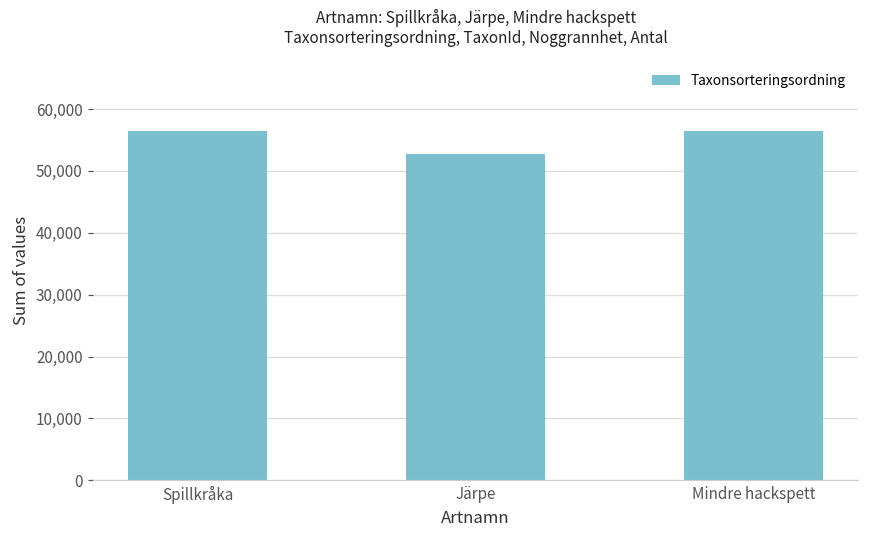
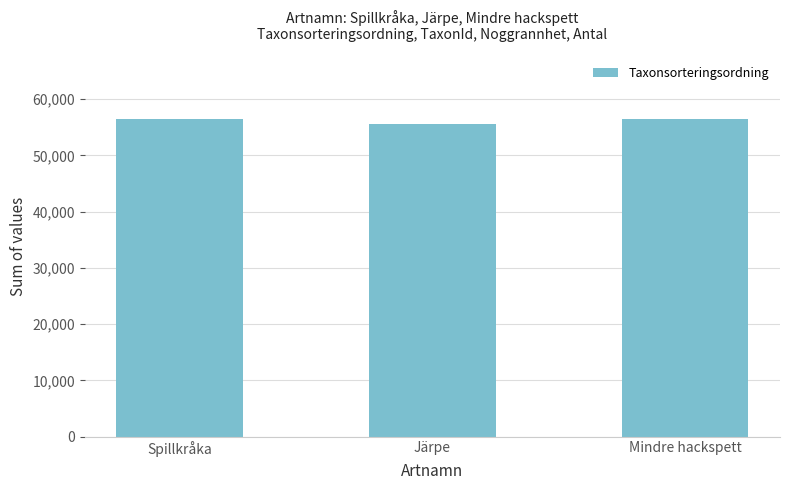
Järpe: 53,000 -> 56,000
